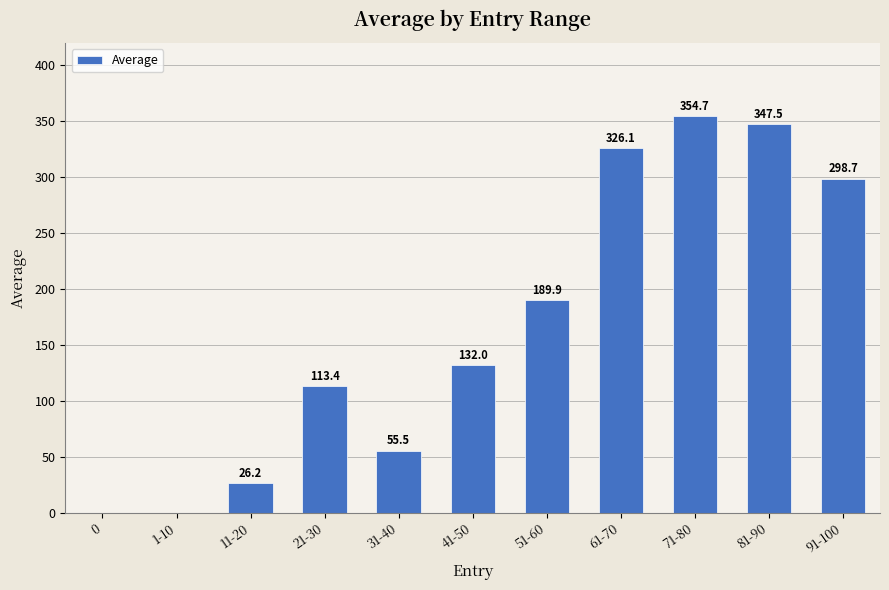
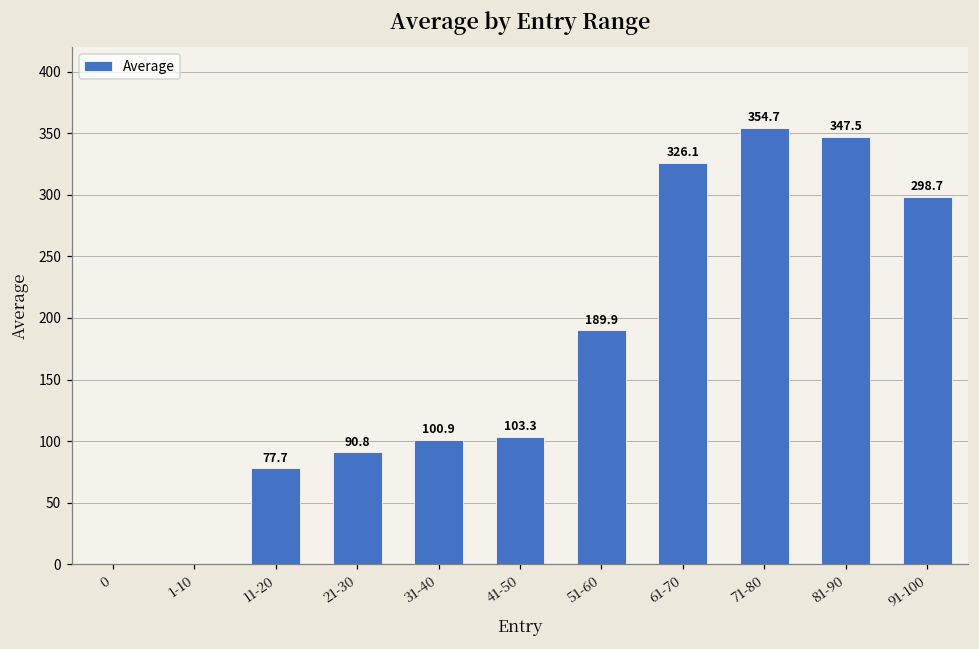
11-20: 26.2 -> 77.7
21-30: 113.4 -> 90.8
31-40: 55.5 -> 100.9
41-50: 132.0 -> 103.3
